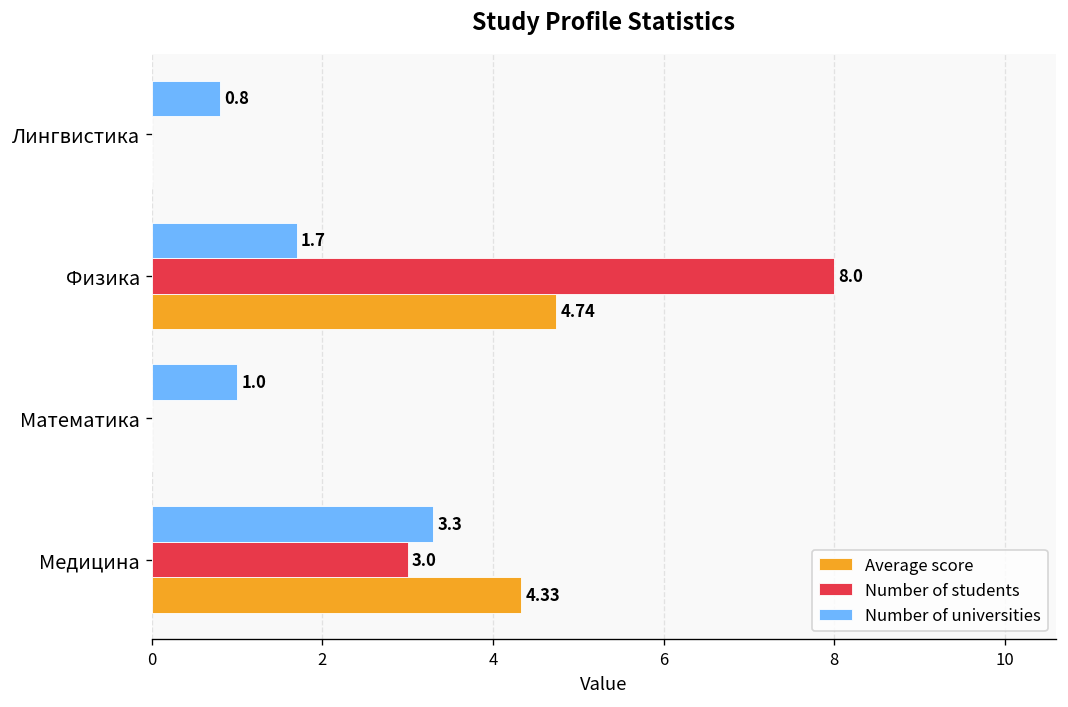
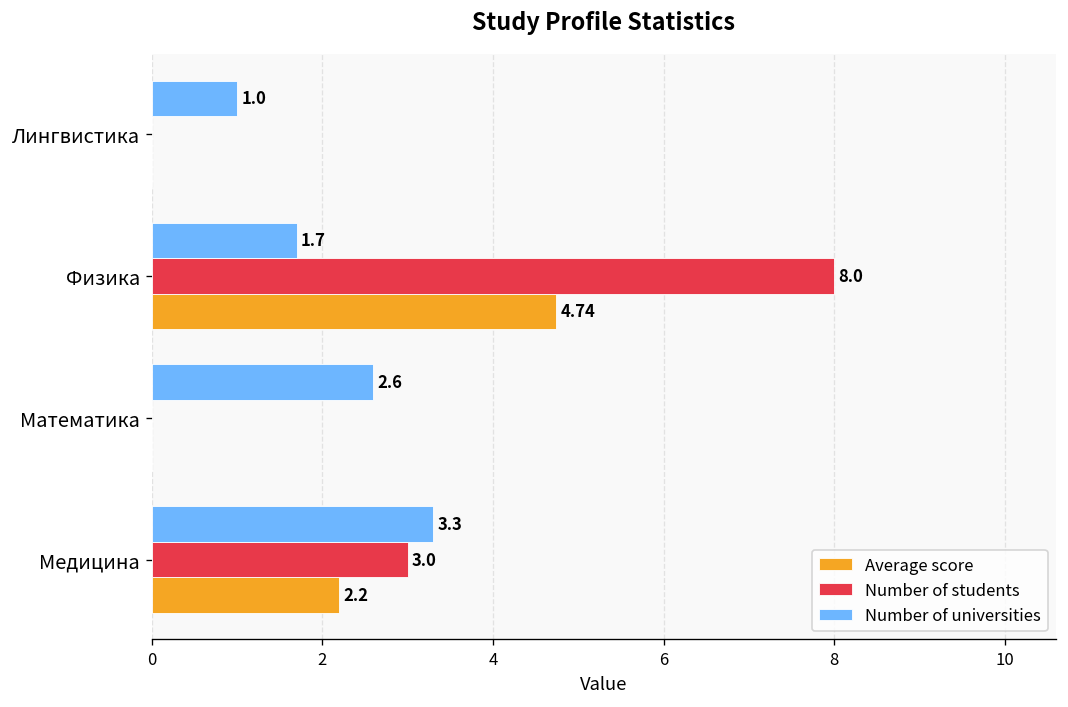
Number of universities, Лингвистика: 0.8 -> 1.0
Number of universities, Математика: 1.0 -> 2.6
Average score, Медицина: 4.33 -> 2.2
